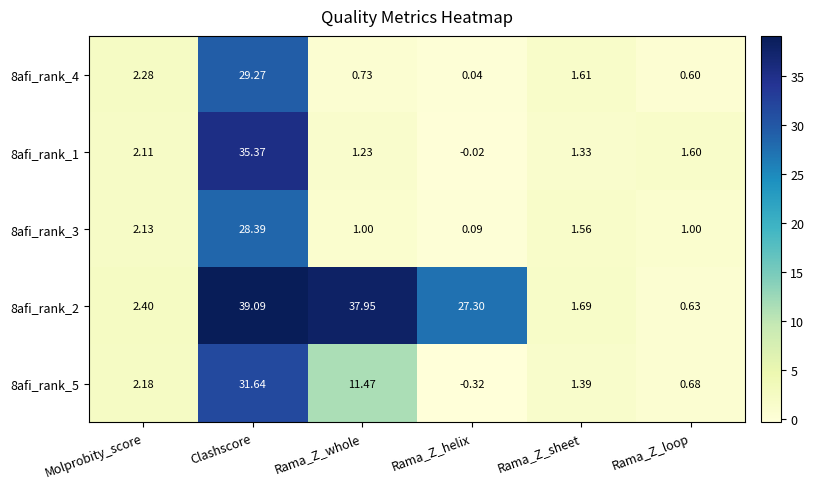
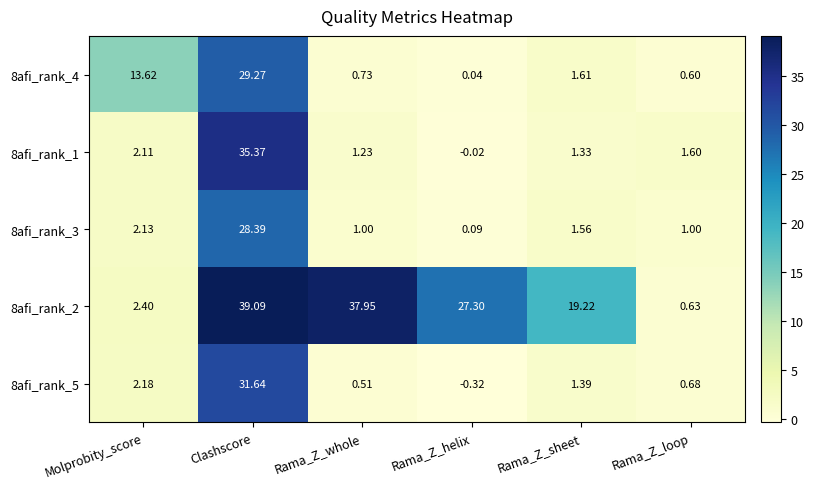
8afi_rank_4, Molprobity_score: 2.28 -> 13.62
8afi_rank_2, Rama_Z_sheet: 1.69 -> 19.22
8afi_rank_5, Rama_Z_whole: 11.47 -> 0.51
